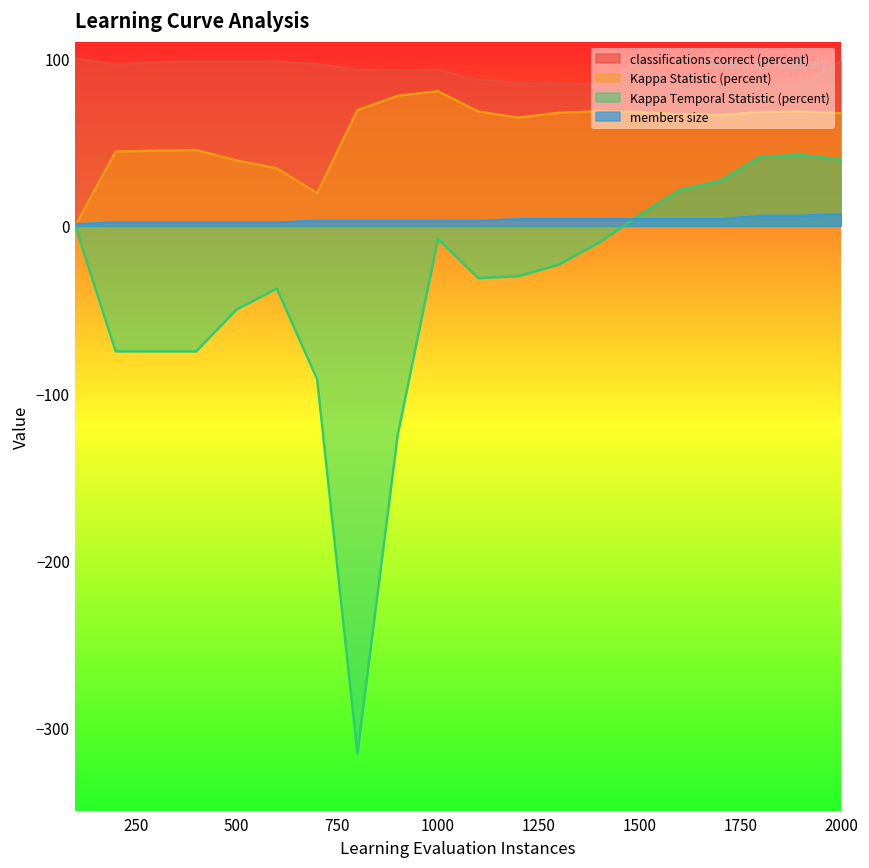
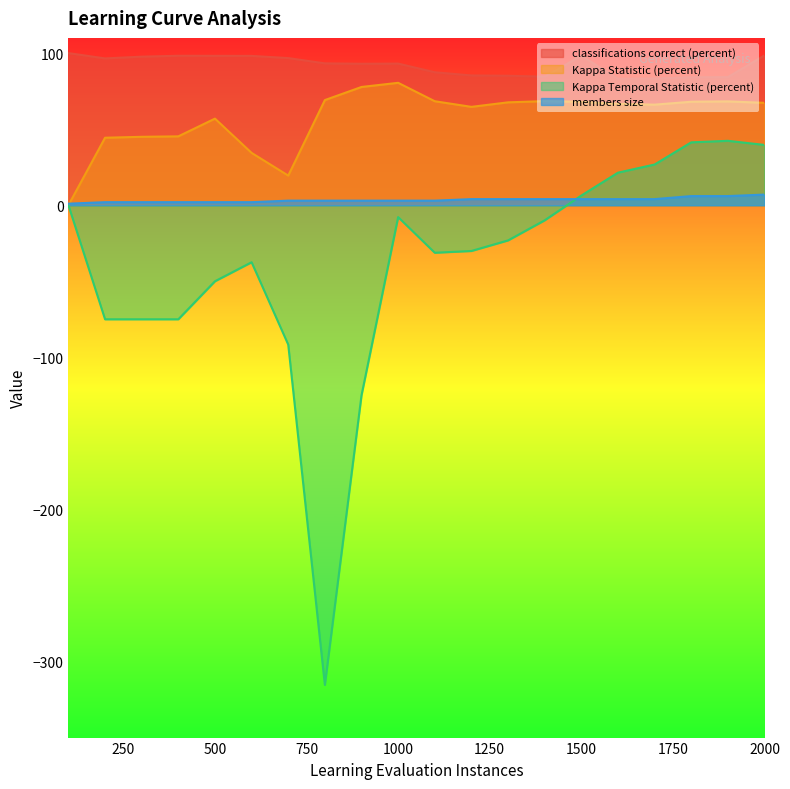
Kappa Statistic (percent), 500: 39 -> 57
